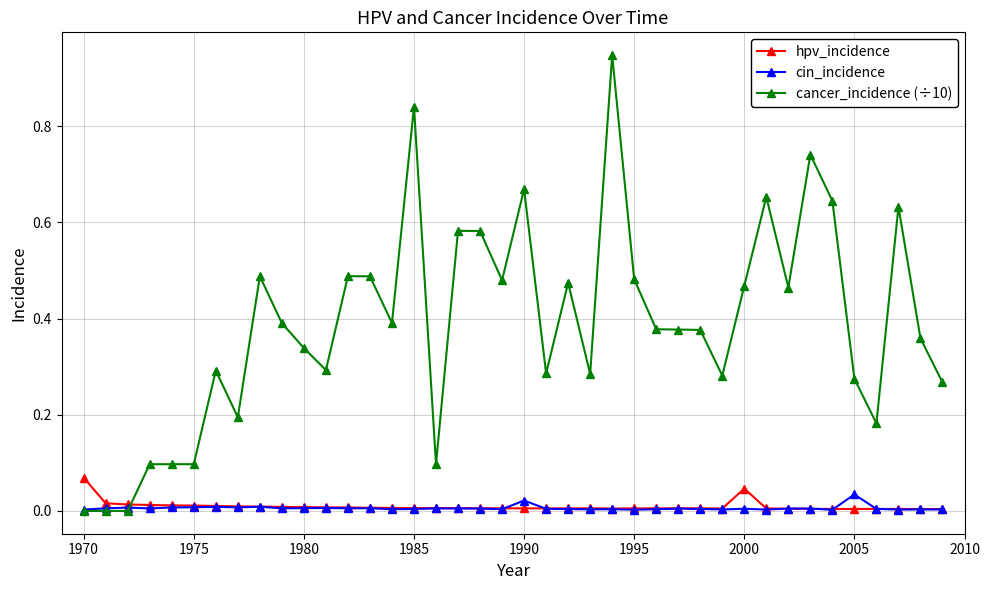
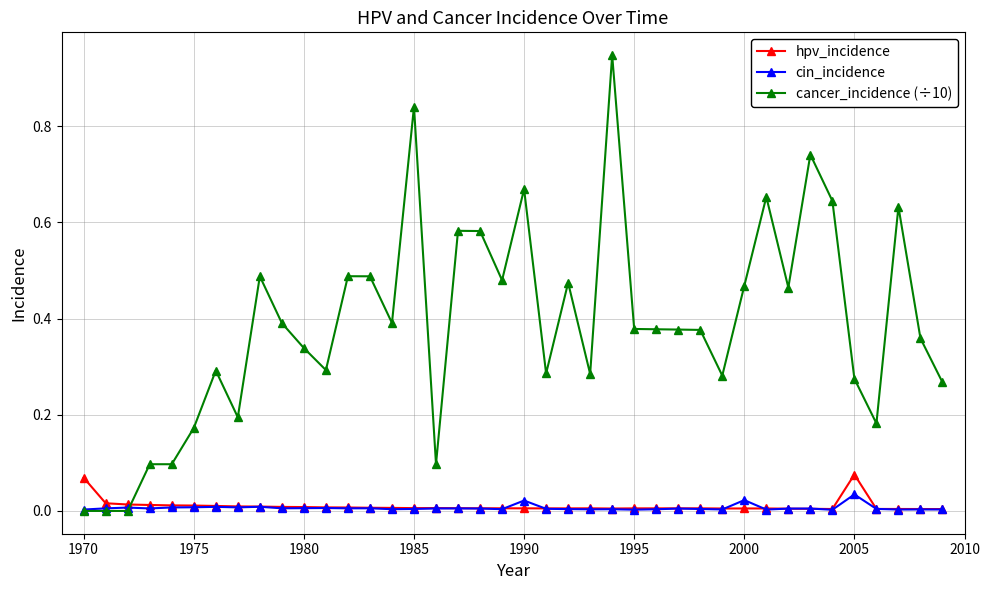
cancer_incidence (÷10), 1975: 0.10 -> 0.17
cancer_incidence (÷10), 1995: 0.48 -> 0.38
hpv_incidence, 2000: 0.05 -> 0.01
cin_incidence, 2000: 0.00 -> 0.02
hpv_incidence, 2005: 0.00 -> 0.08
